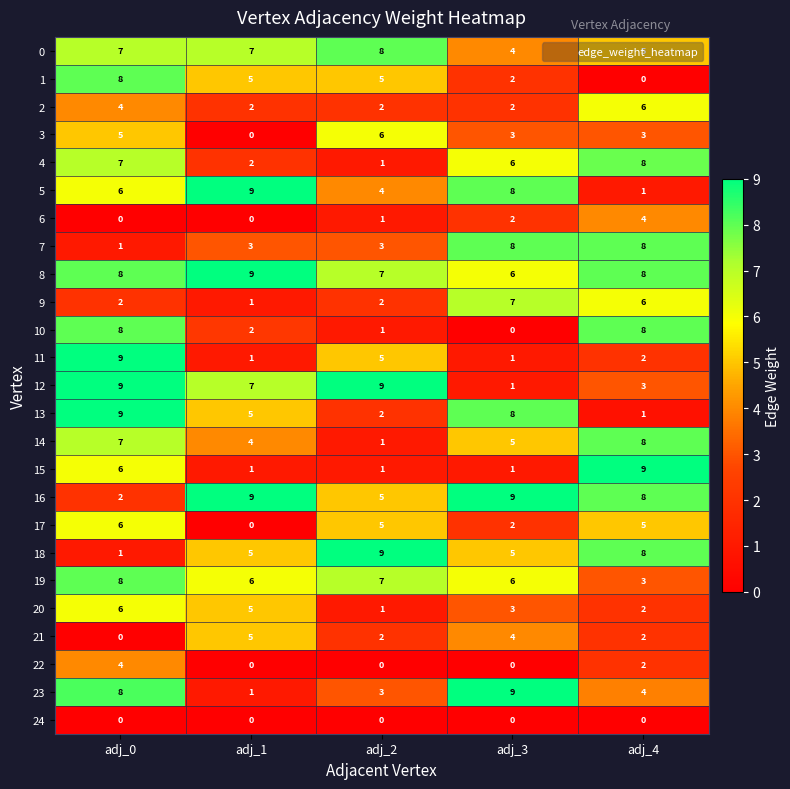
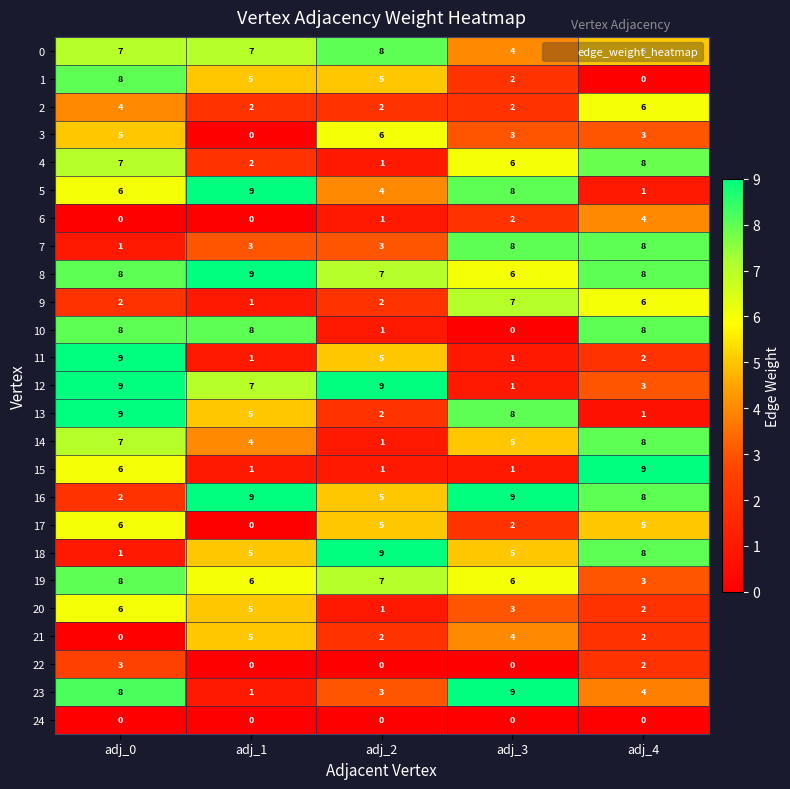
10, adj_1: 2 -> 8
22, adj_0: 4 -> 3
